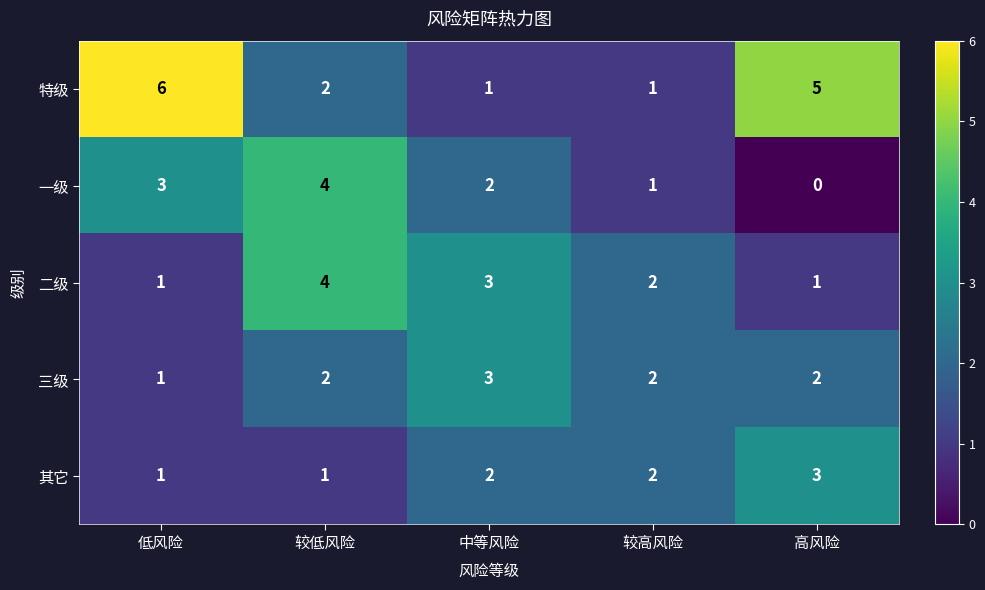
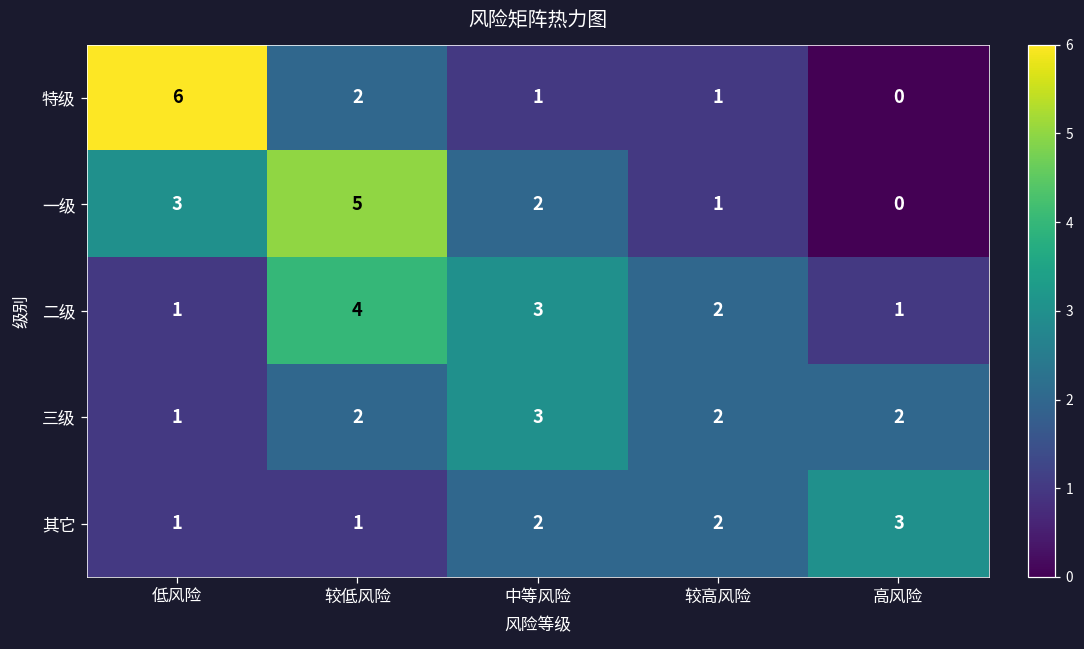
特级, 高风险: 5 -> 0
一级, 较低风险: 4 -> 5
